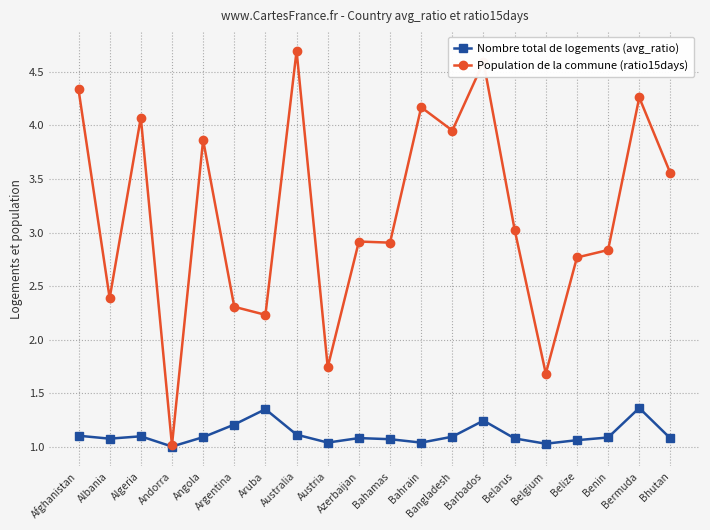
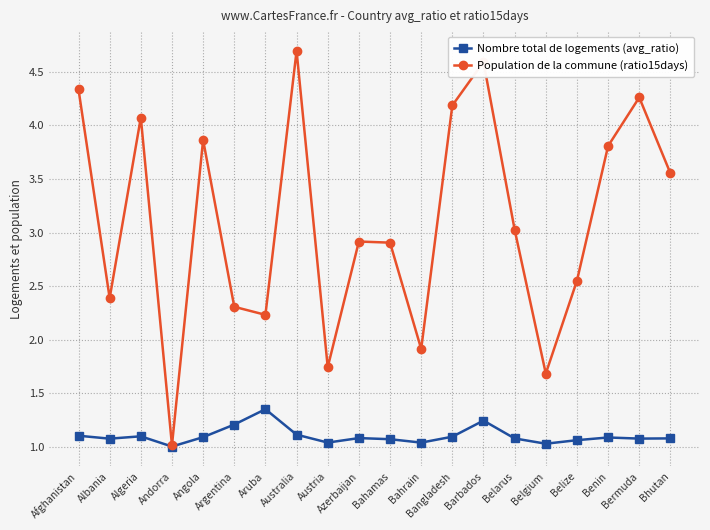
Population de la commune (ratio15days), Bahrain: 4.17 -> 1.91
Population de la commune (ratio15days), Bangladesh: 3.95 -> 4.19
Population de la commune (ratio15days), Belize: 2.77 -> 2.55
Population de la commune (ratio15days), Benin: 2.84 -> 3.81
Nombre total de logements (avg_ratio), Bermuda: 1.36 -> 1.08
